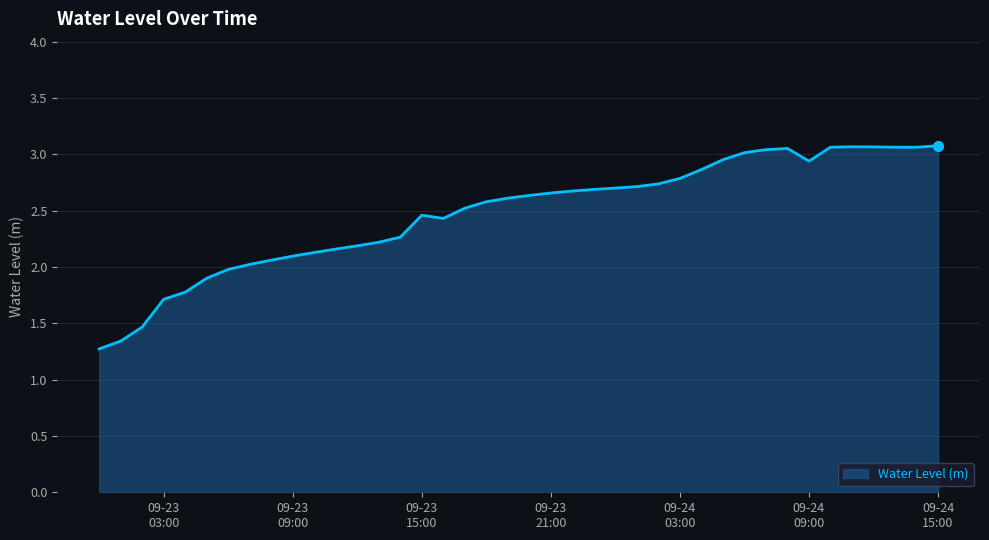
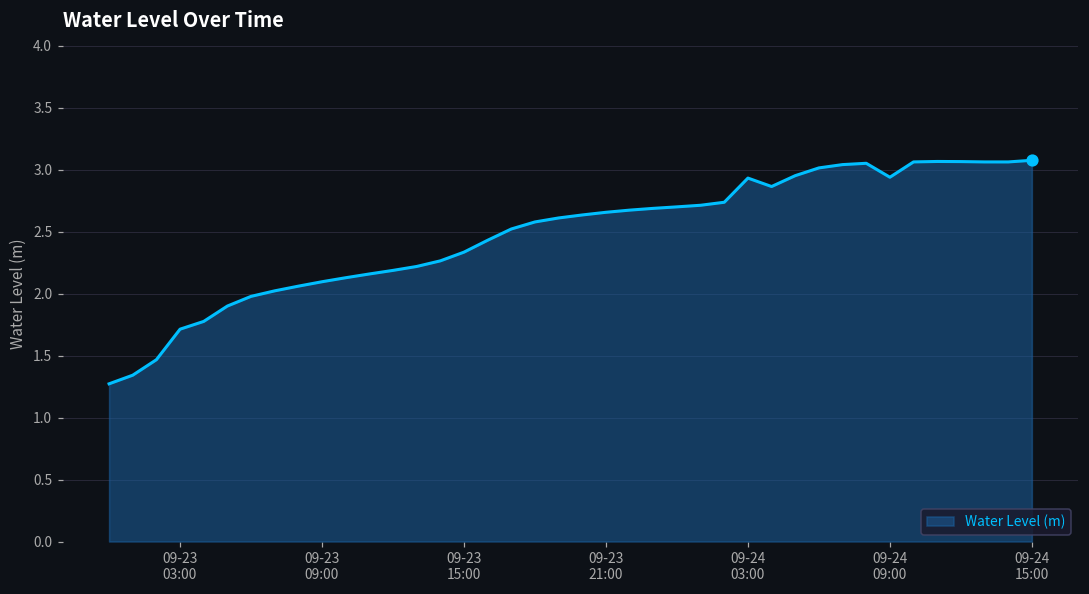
Water Level (m), 09-23 15:00: 2.46 -> 2.34
Water Level (m), 09-24 03:00: 2.79 -> 2.93
